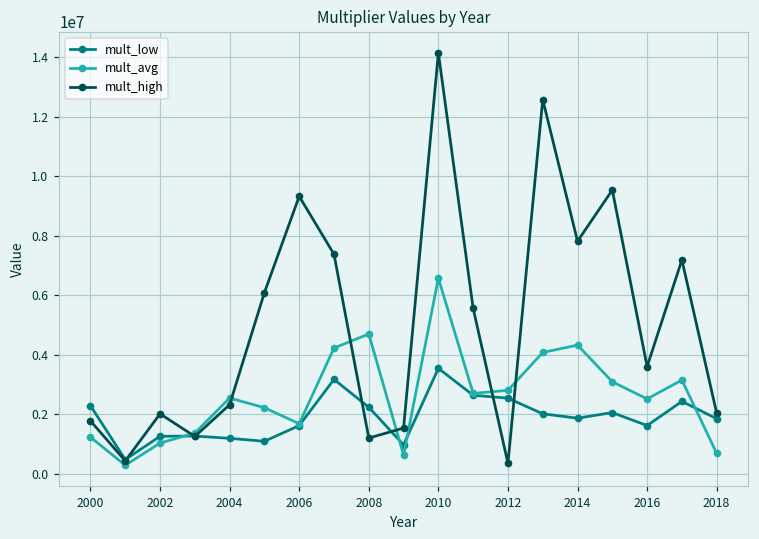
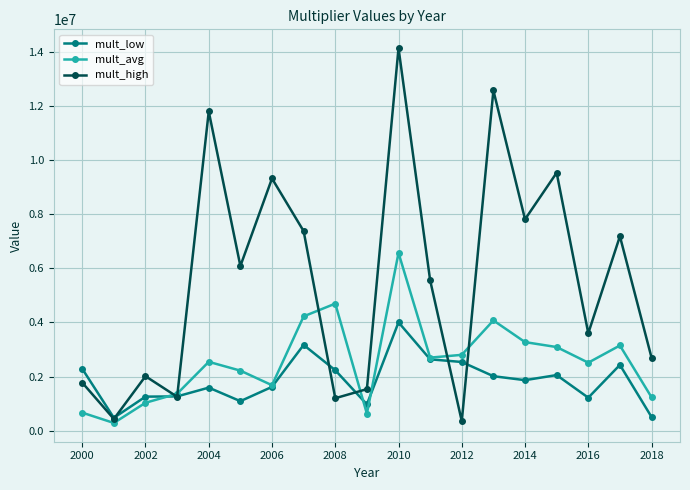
mult_avg, 2000: 1200000 -> 700000
mult_low, 2004: 1200000 -> 1600000
mult_high, 2004: 2300000 -> 11800000
mult_low, 2010: 3500000 -> 4000000
mult_avg, 2014: 4300000 -> 3300000
mult_low, 2016: 1600000 -> 1200000
mult_low, 2018: 1800000 -> 500000
mult_avg, 2018: 700000 -> 1200000
mult_high, 2018: 2000000 -> 2700000
